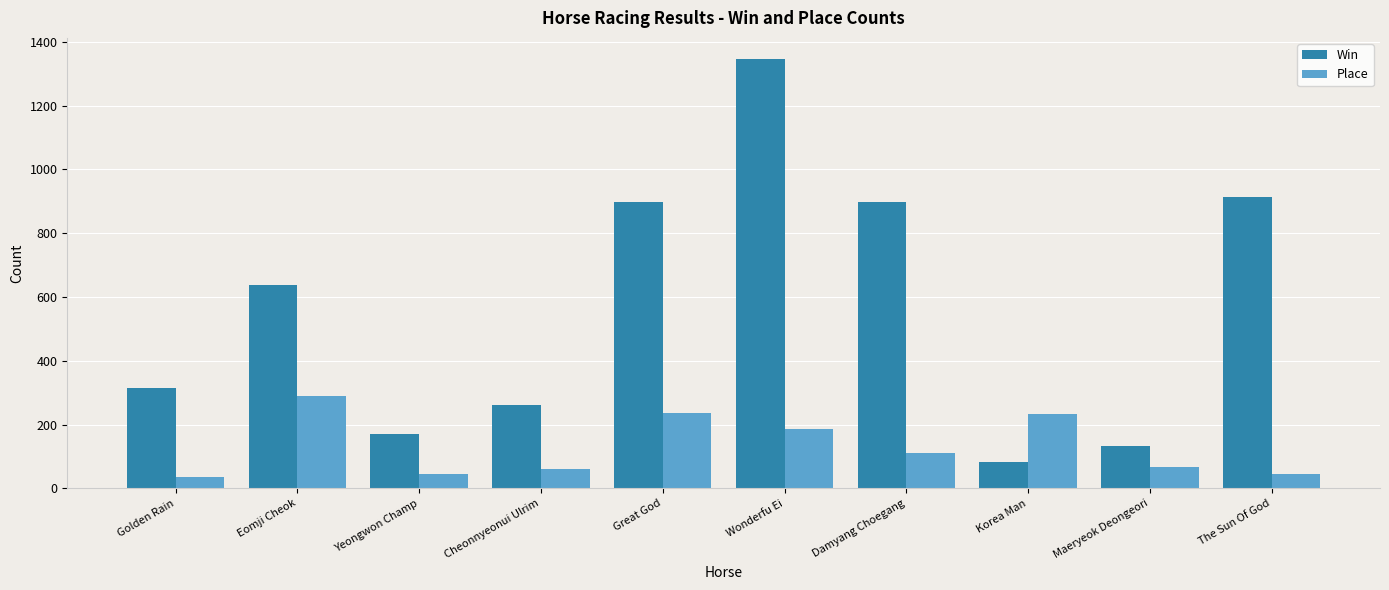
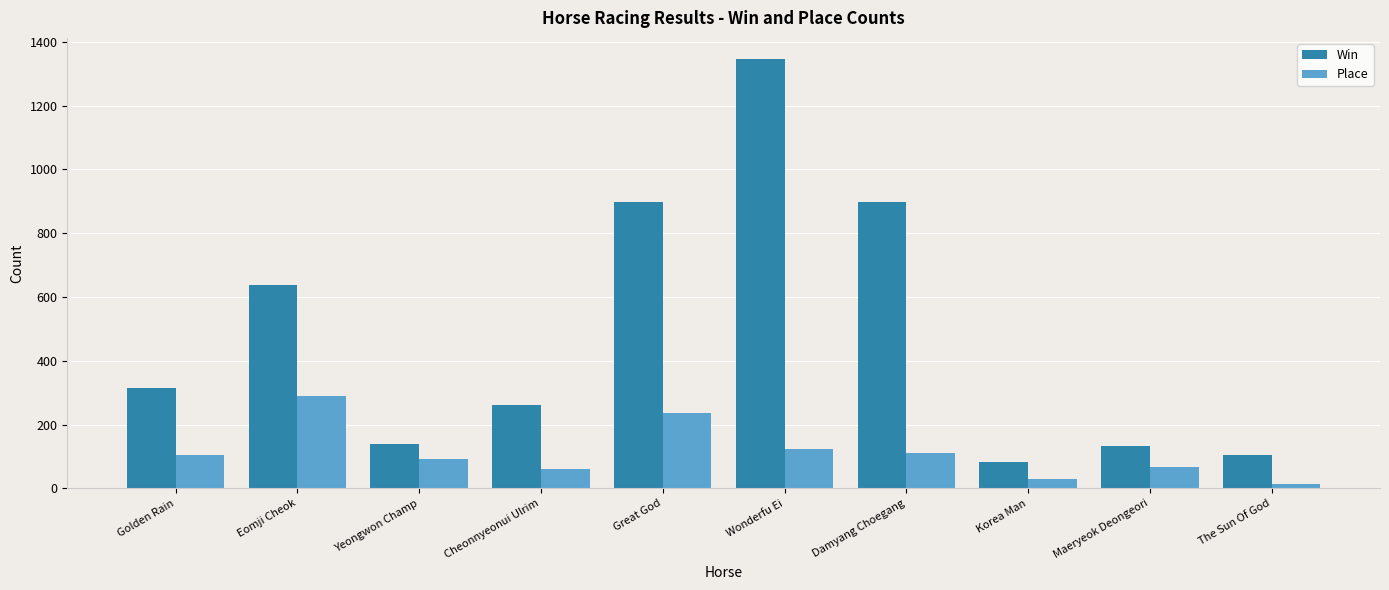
Place, Golden Rain: 40 -> 110
Win, Yeongwon Champ: 170 -> 140
Place, Yeongwon Champ: 40 -> 90
Place, Wonderfu Ei: 190 -> 130
Place, Korea Man: 230 -> 30
Win, The Sun Of God: 910 -> 110
Place, The Sun Of God: 50 -> 10
